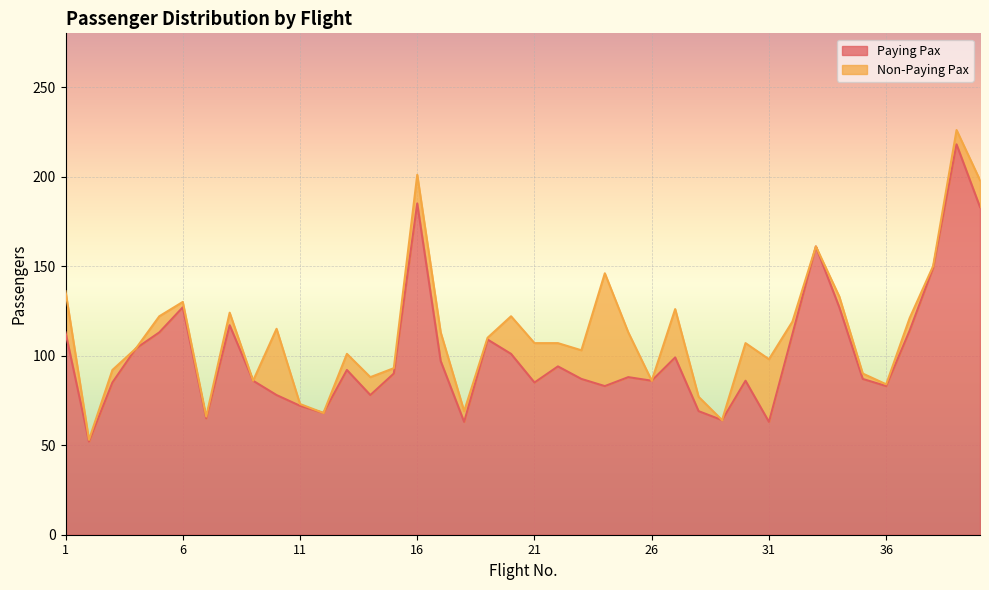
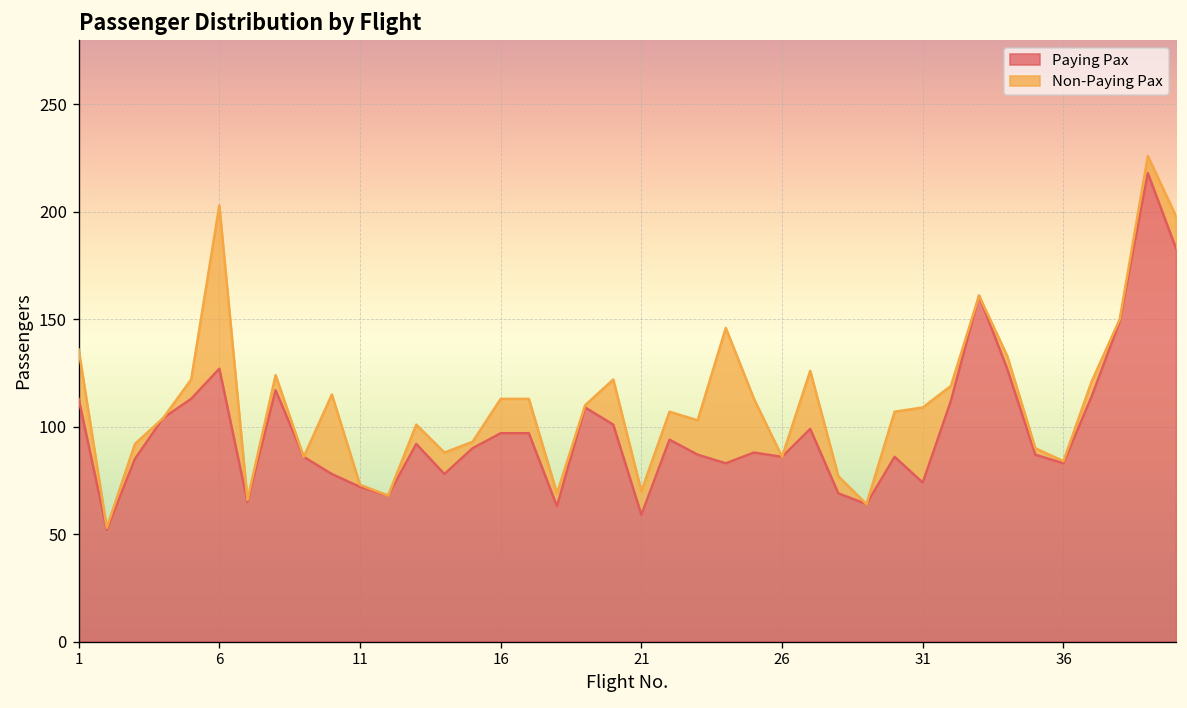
Non-Paying Pax, 6: 3 -> 76
Paying Pax, 16: 185 -> 97
Paying Pax, 21: 85 -> 59
Non-Paying Pax, 21: 22 -> 11
Paying Pax, 31: 63 -> 74
